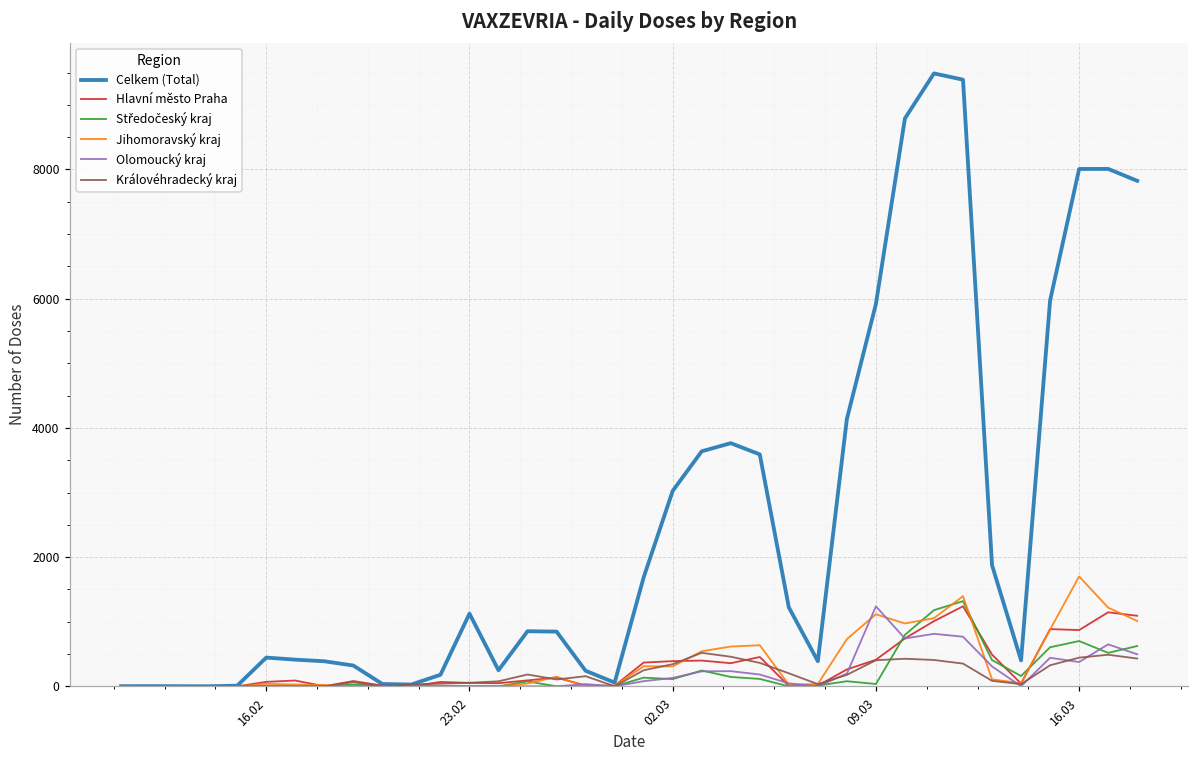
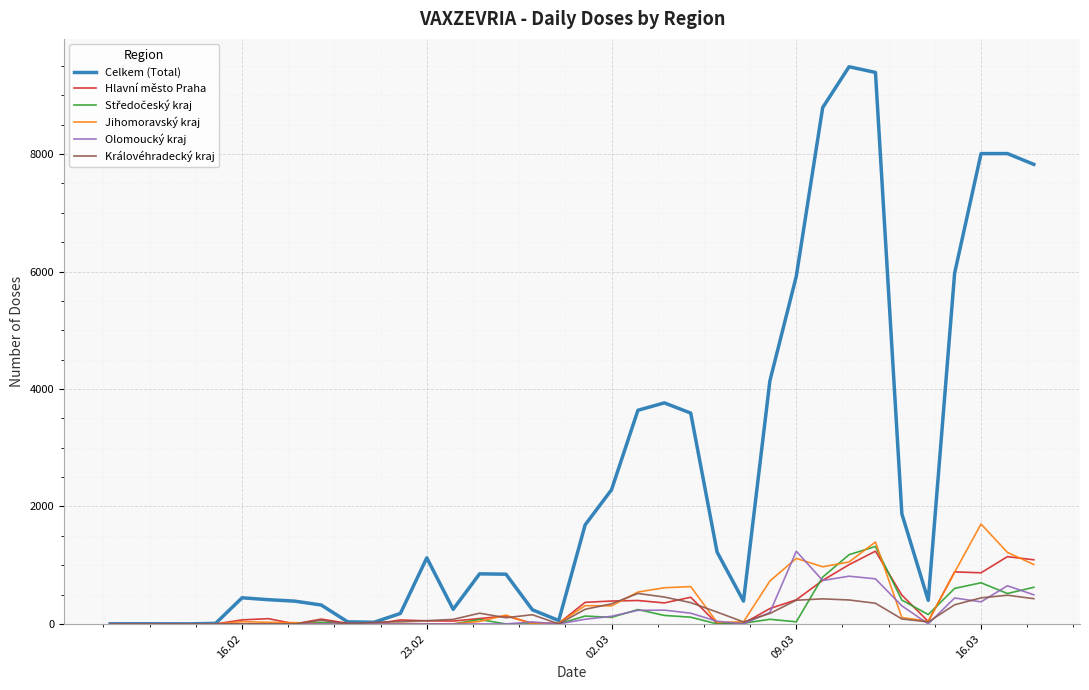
Celkem (Total), 02.03: 3000 -> 2300
